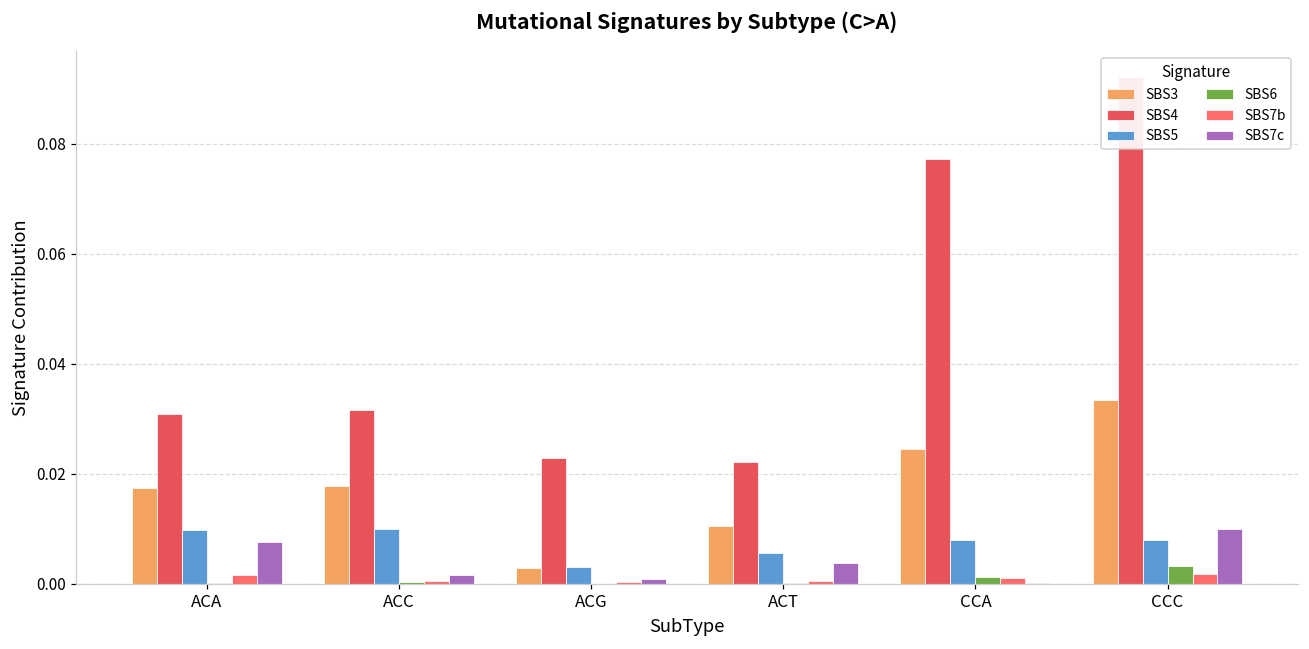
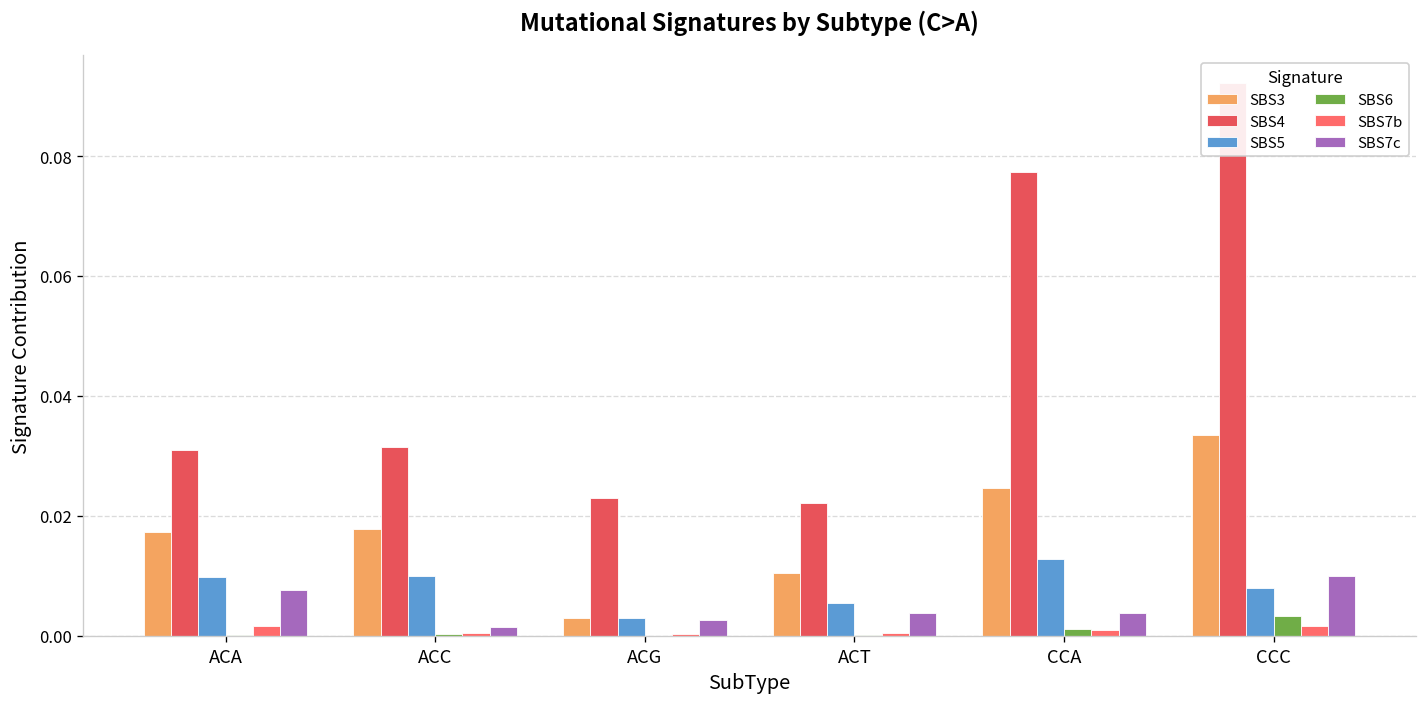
SBS7c, ACG: 0.001 -> 0.003
SBS5, CCA: 0.008 -> 0.013
SBS7c, CCA: 0.000 -> 0.004
